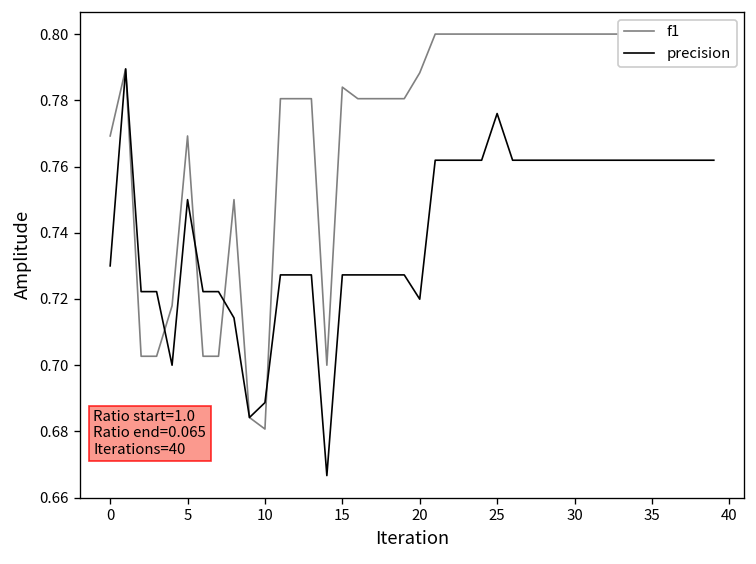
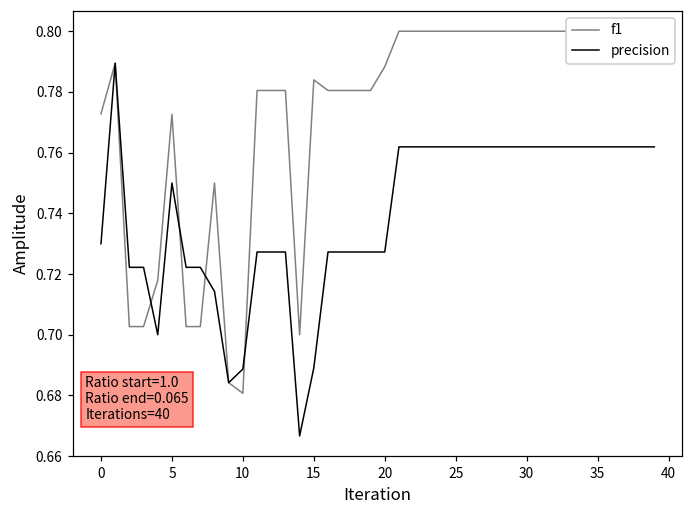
f1, 0: 0.769 -> 0.773
f1, 5: 0.769 -> 0.773
precision, 15: 0.727 -> 0.689
precision, 20: 0.720 -> 0.727
precision, 25: 0.776 -> 0.762
